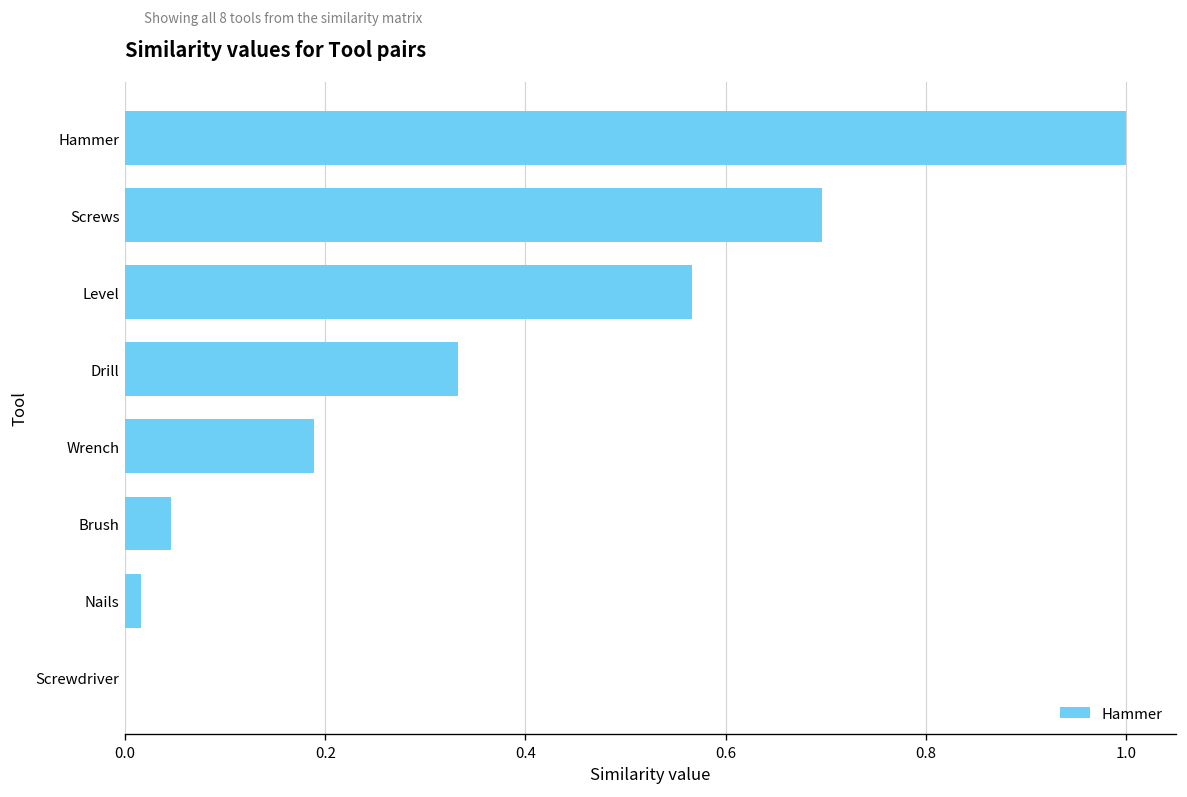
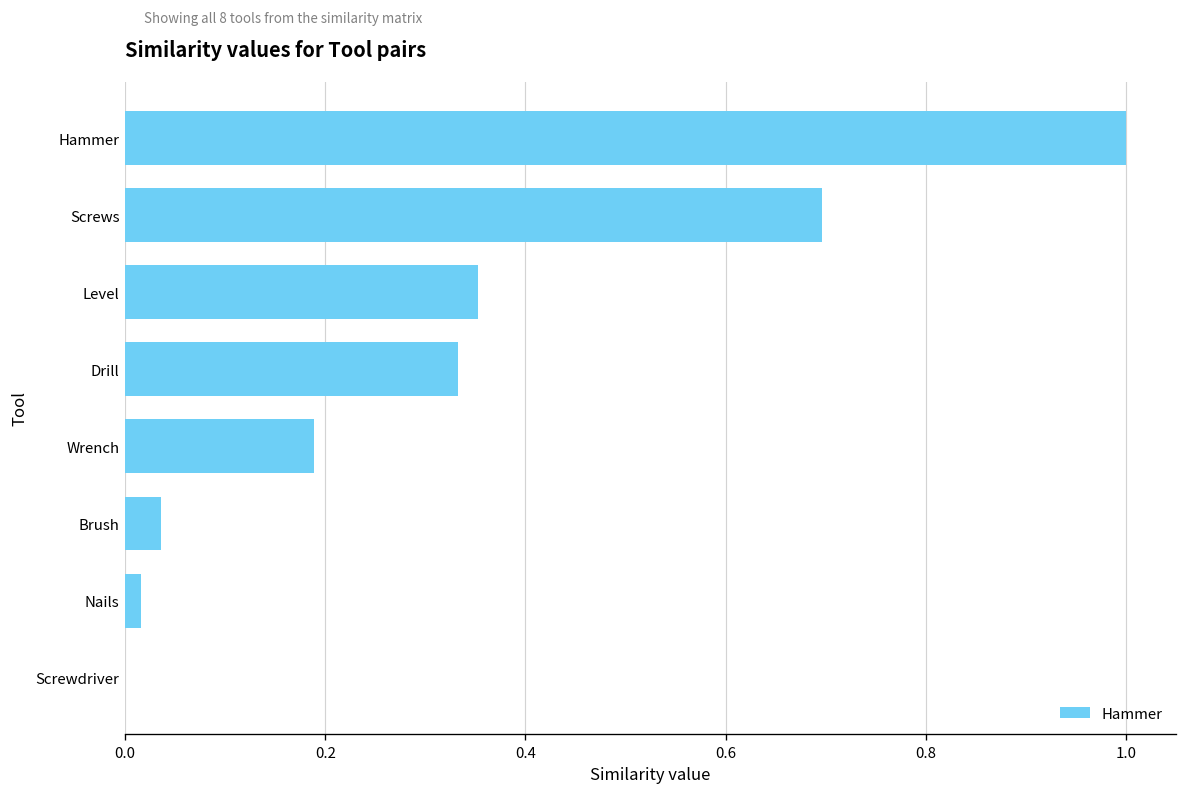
Level: 0.57 -> 0.35
Brush: 0.05 -> 0.04
